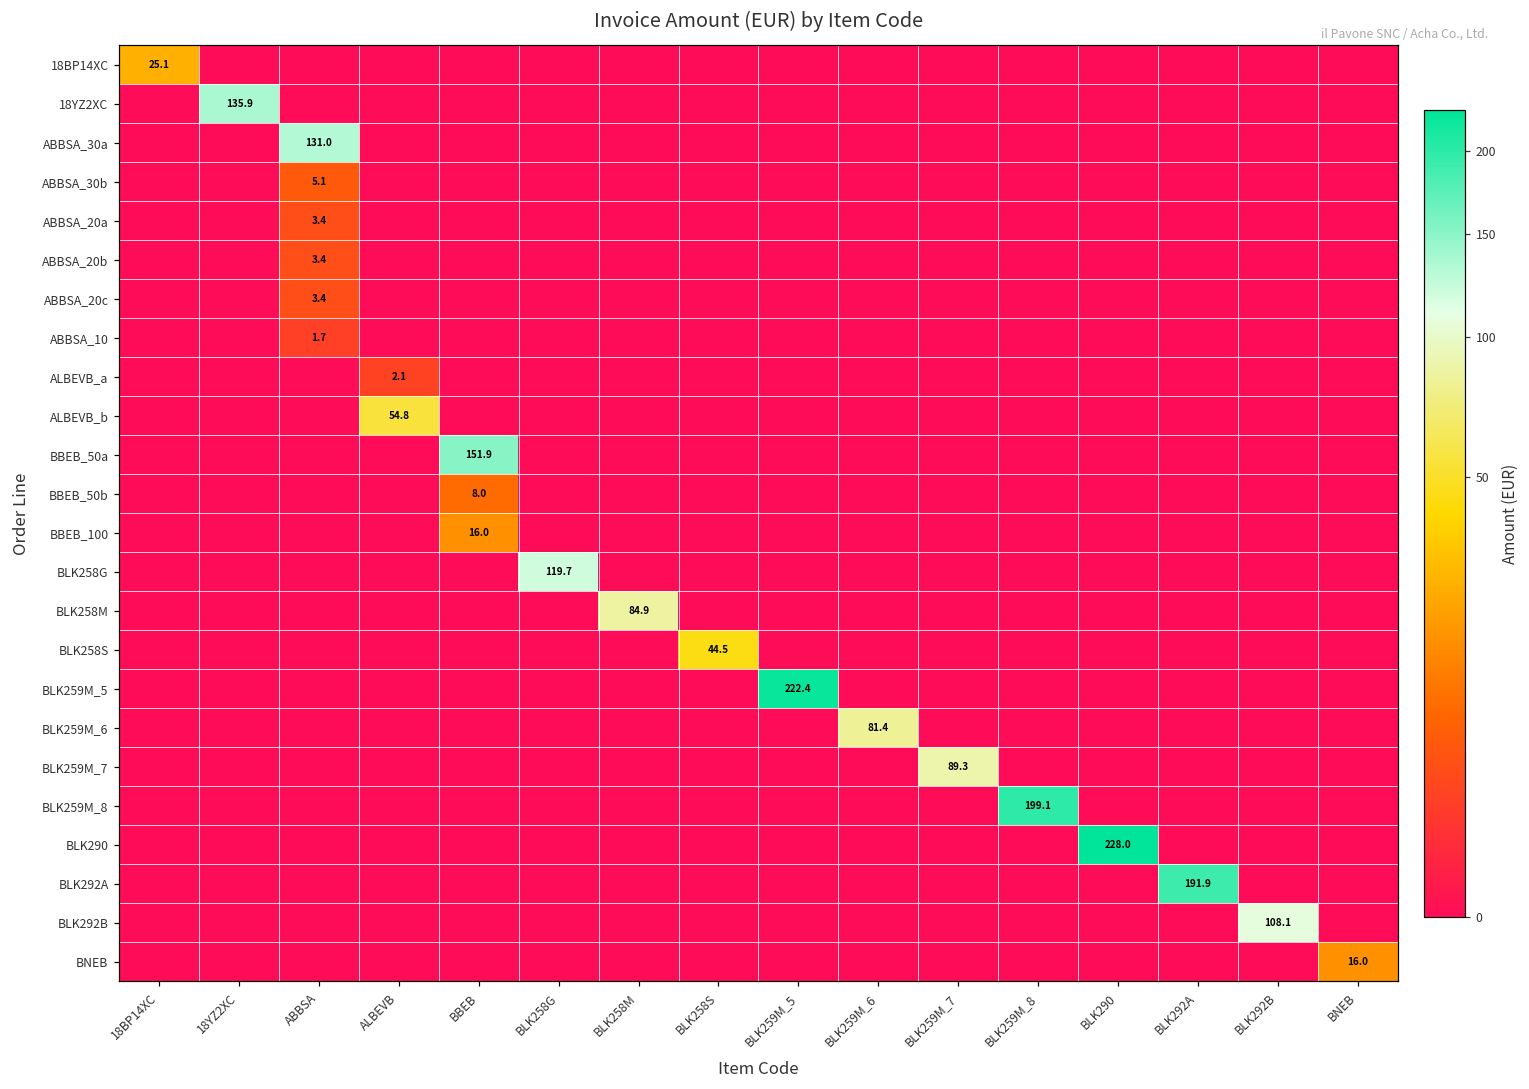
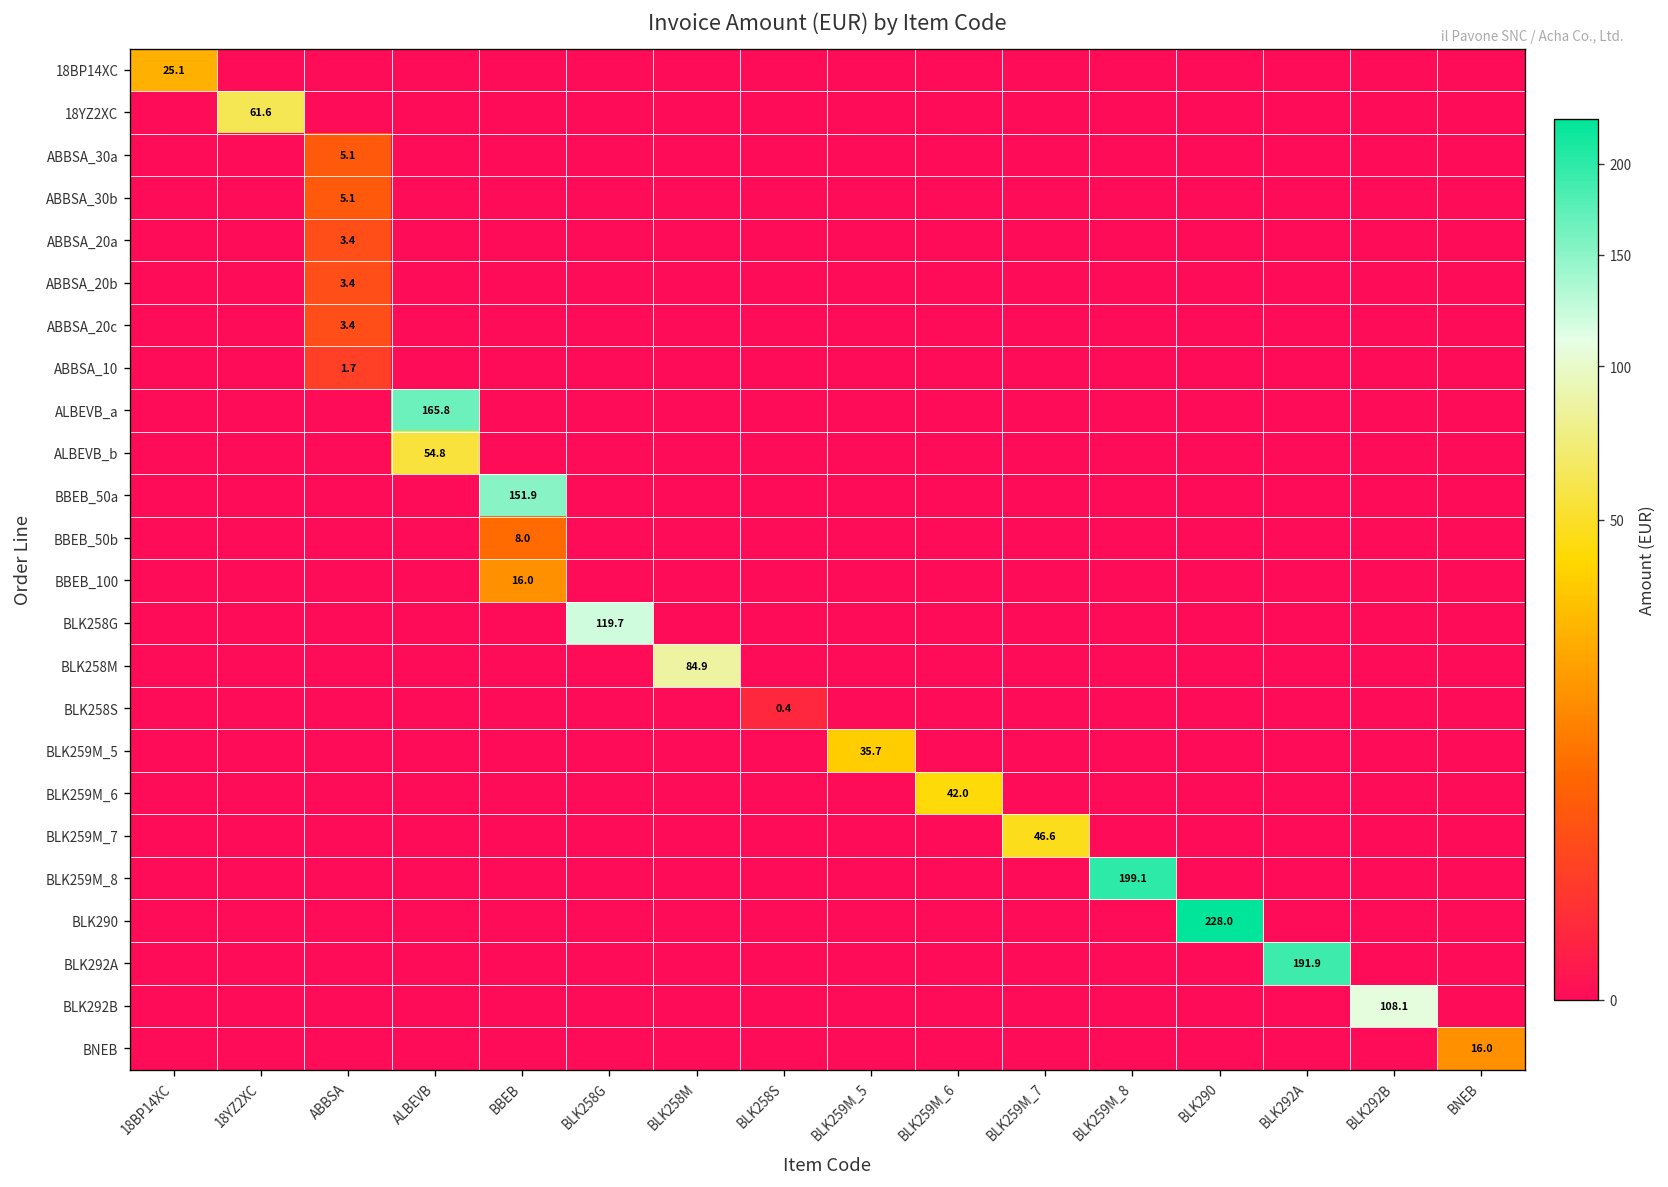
18YZ2XC, 18YZ2XC: 135.9 -> 61.6
ABBSA_30a, ABBSA: 131.0 -> 5.1
ALBEVB_a, ALBEVB: 2.1 -> 165.8
BLK258S, BLK258S: 44.5 -> 0.4
BLK259M_5, BLK259M_5: 222.4 -> 35.7
BLK259M_6, BLK259M_6: 81.4 -> 42.0
BLK259M_7, BLK259M_7: 89.3 -> 46.6
